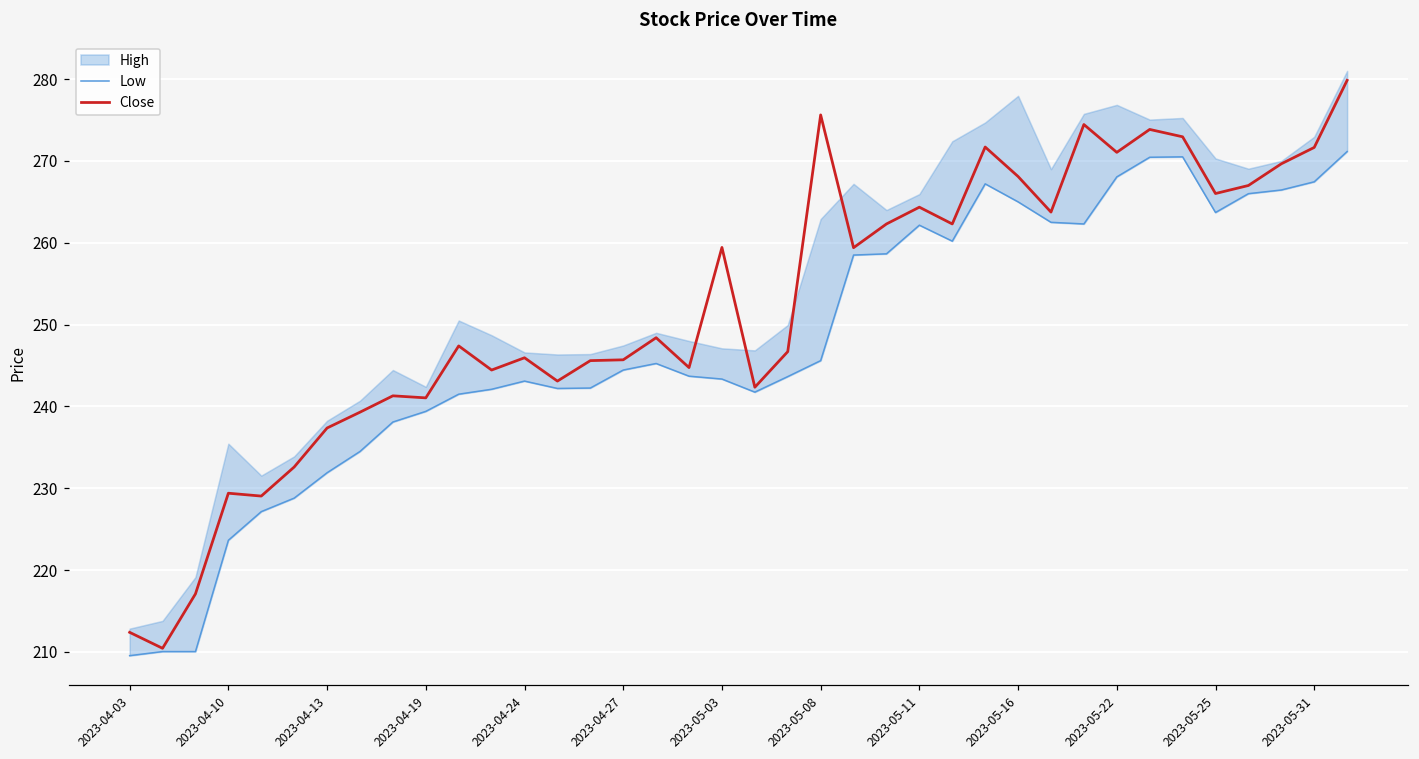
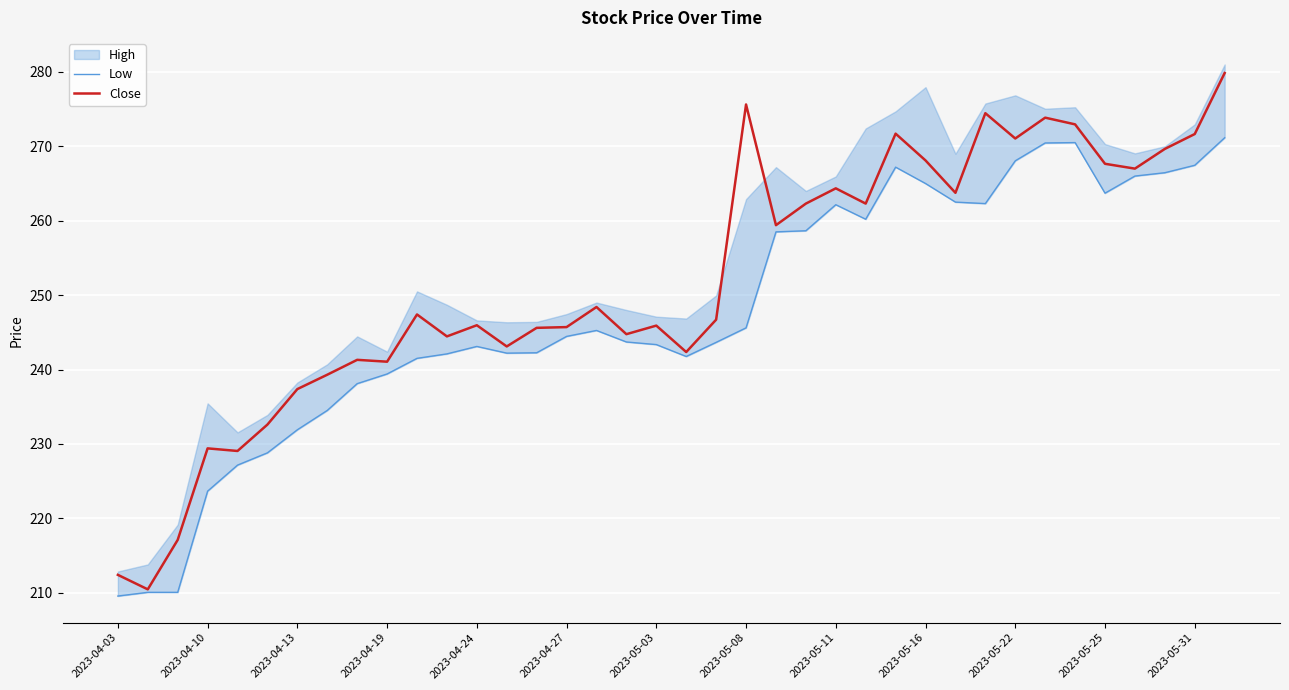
Close, 2023-05-03: 259 -> 246
Close, 2023-05-25: 266 -> 268
